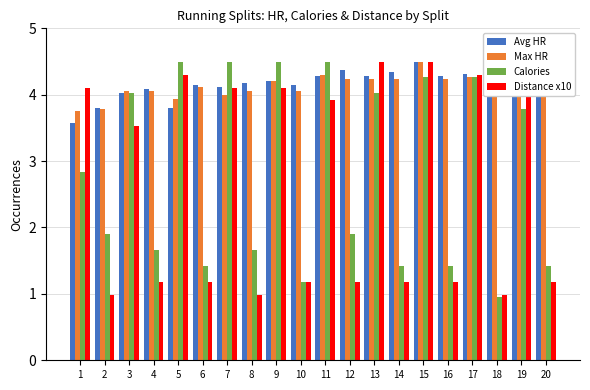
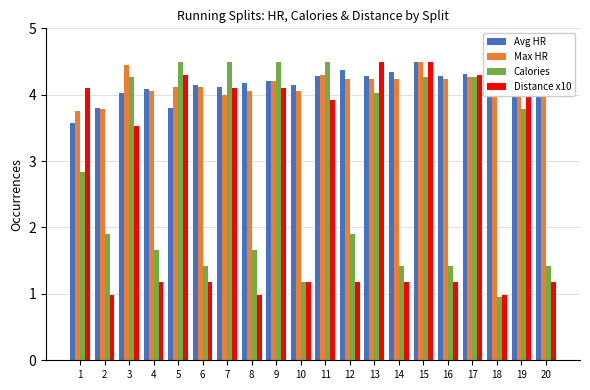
Max HR, 3: 4.1 -> 4.4
Calories, 3: 4.0 -> 4.3
Max HR, 5: 3.9 -> 4.1
